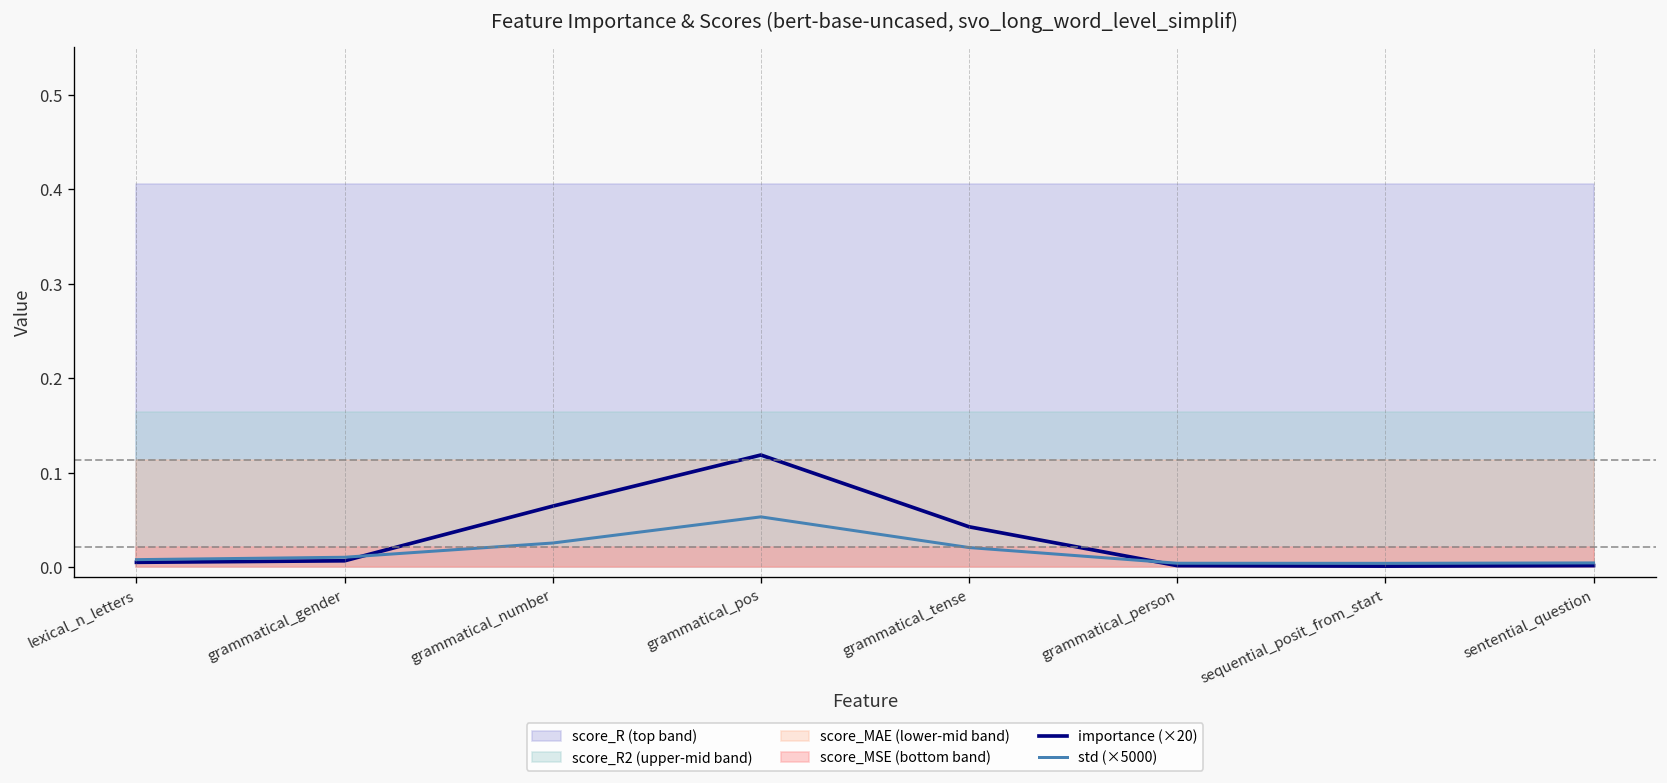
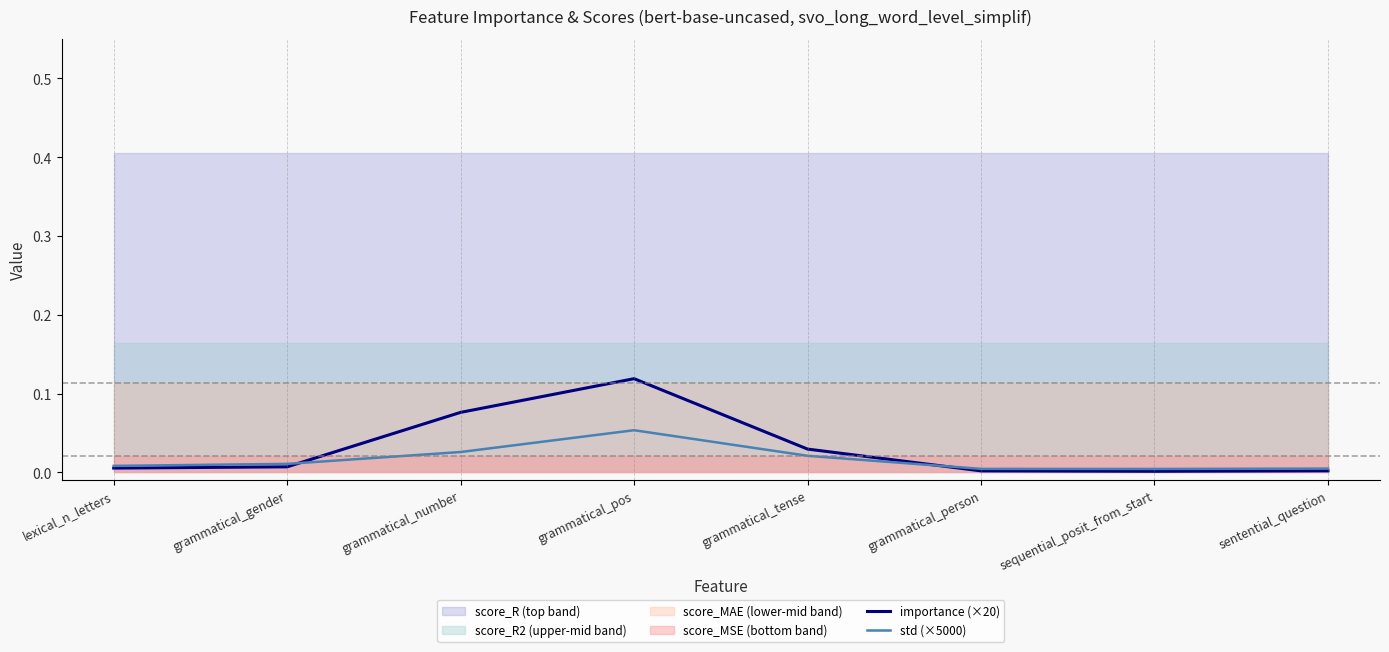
importance (×20), grammatical_number: 0.06 -> 0.08
importance (×20), grammatical_tense: 0.04 -> 0.03
